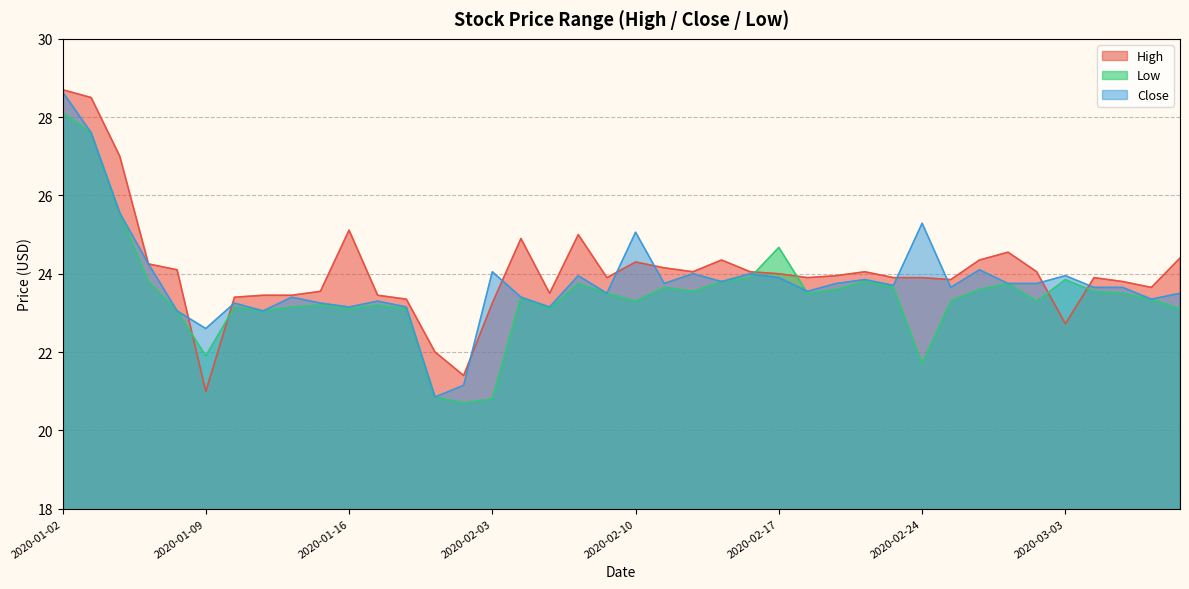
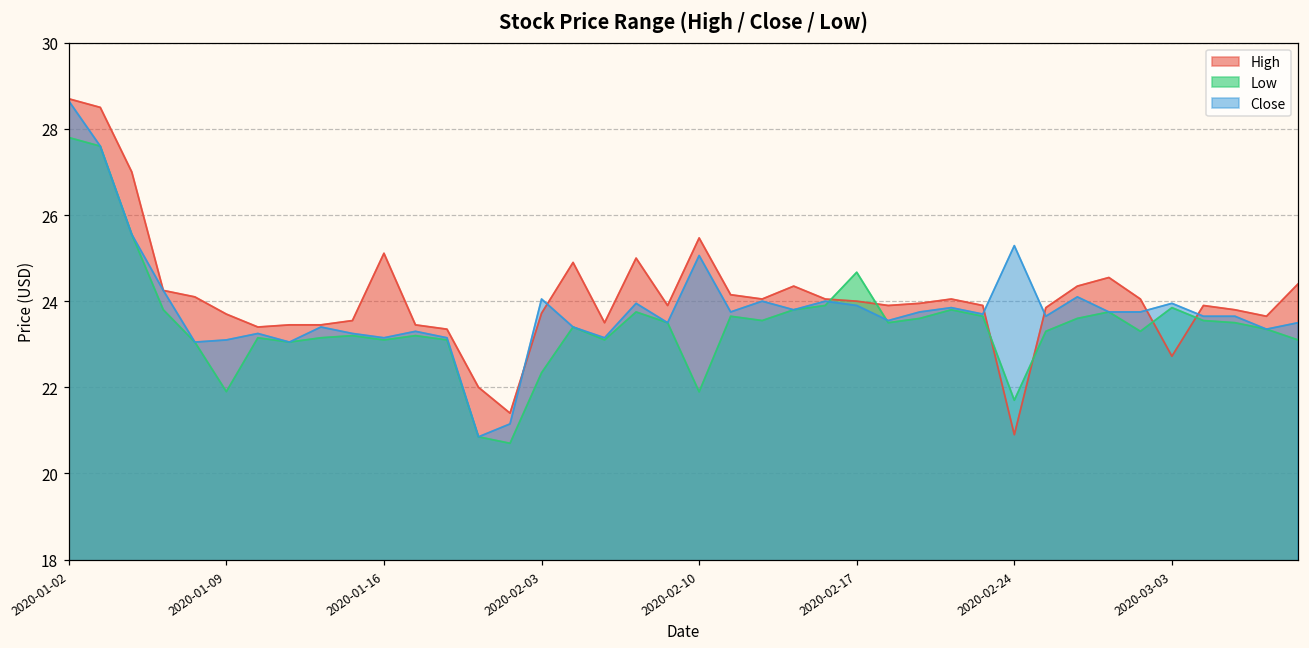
Low, 2020-01-02: 28.1 -> 27.8
High, 2020-01-09: 21.0 -> 23.7
Close, 2020-01-09: 22.6 -> 23.1
High, 2020-02-03: 23.3 -> 23.7
Low, 2020-02-03: 20.8 -> 22.3
High, 2020-02-10: 24.3 -> 25.5
Low, 2020-02-10: 23.3 -> 21.9
High, 2020-02-24: 23.9 -> 20.9
